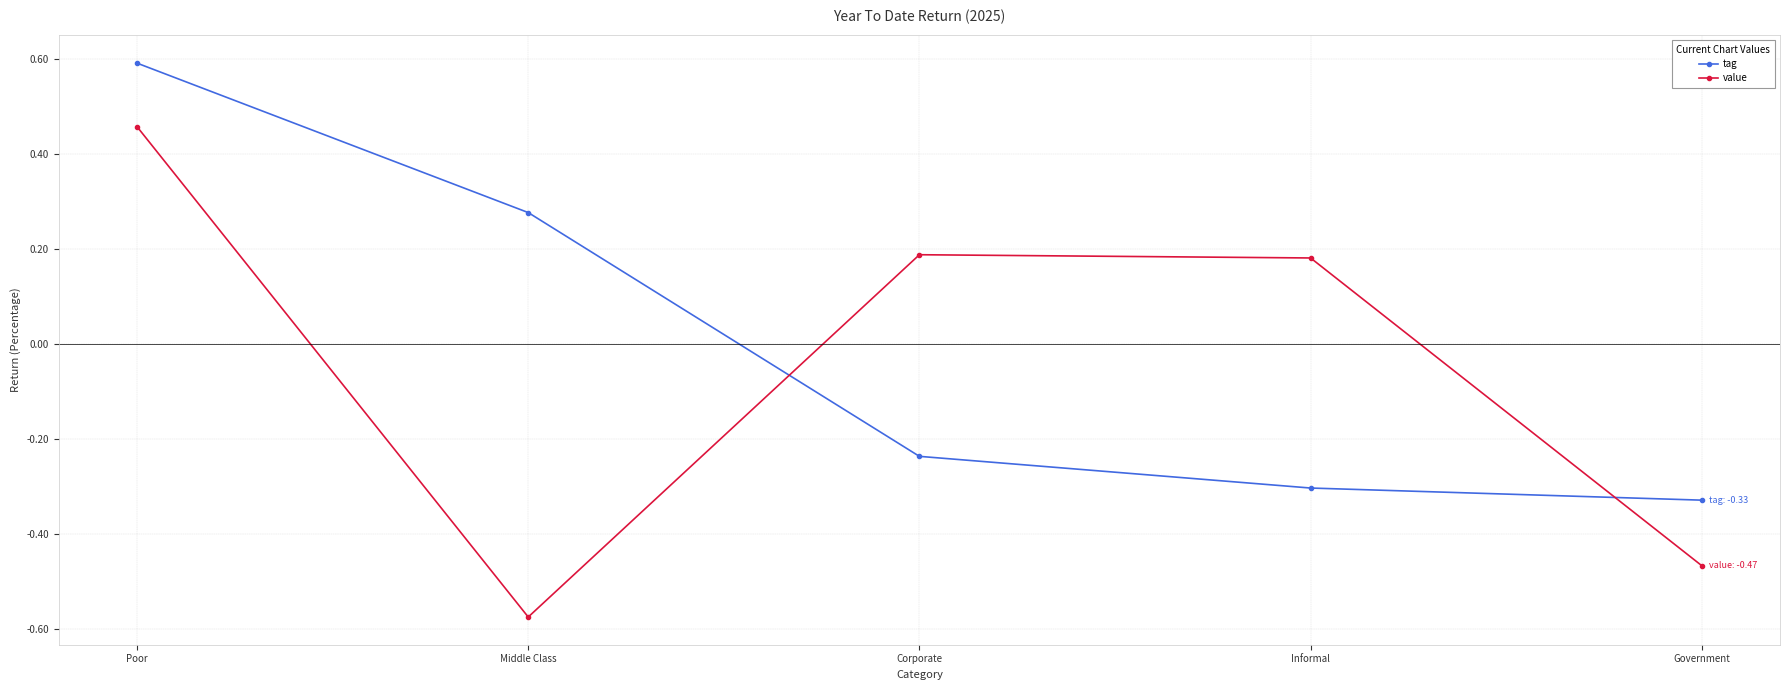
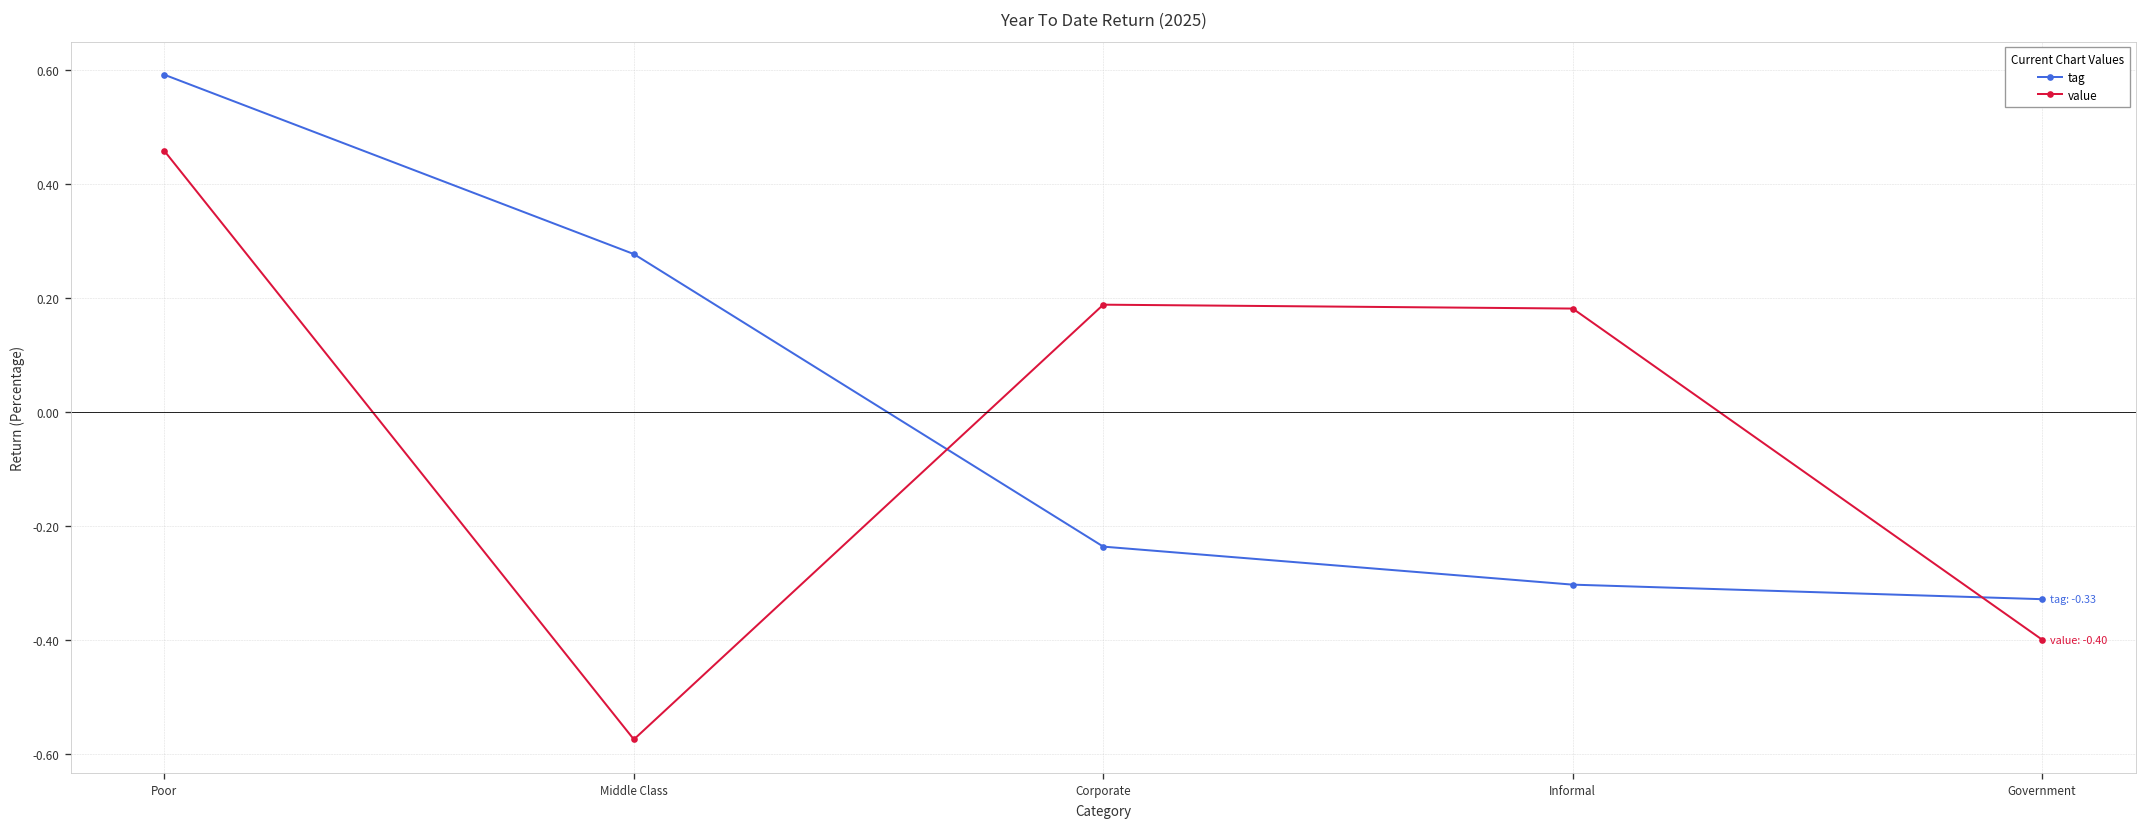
value, Government: -0.47 -> -0.40
